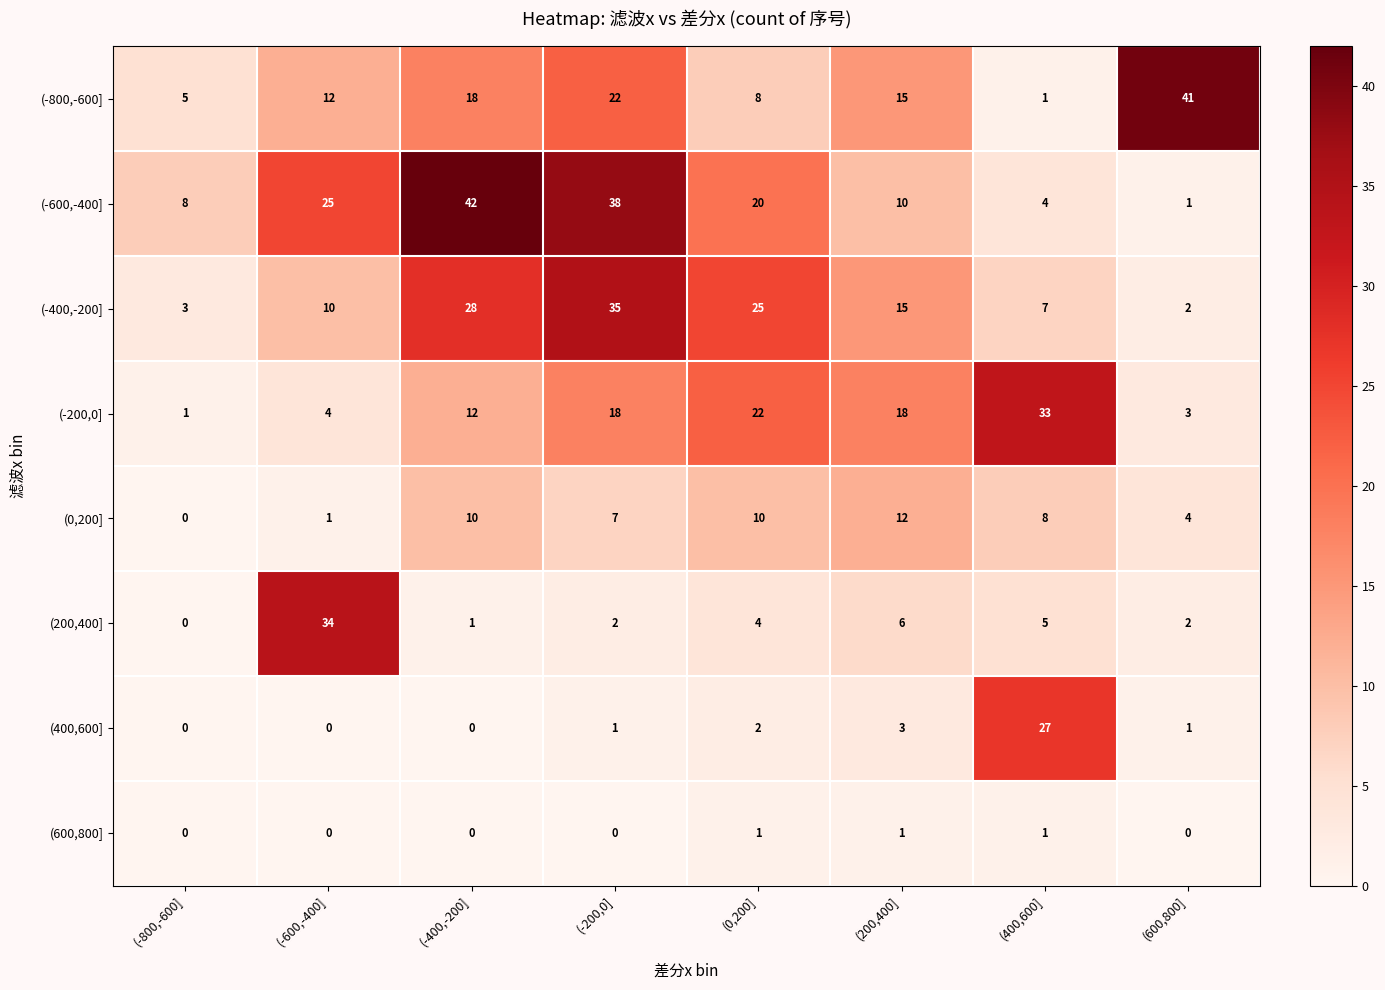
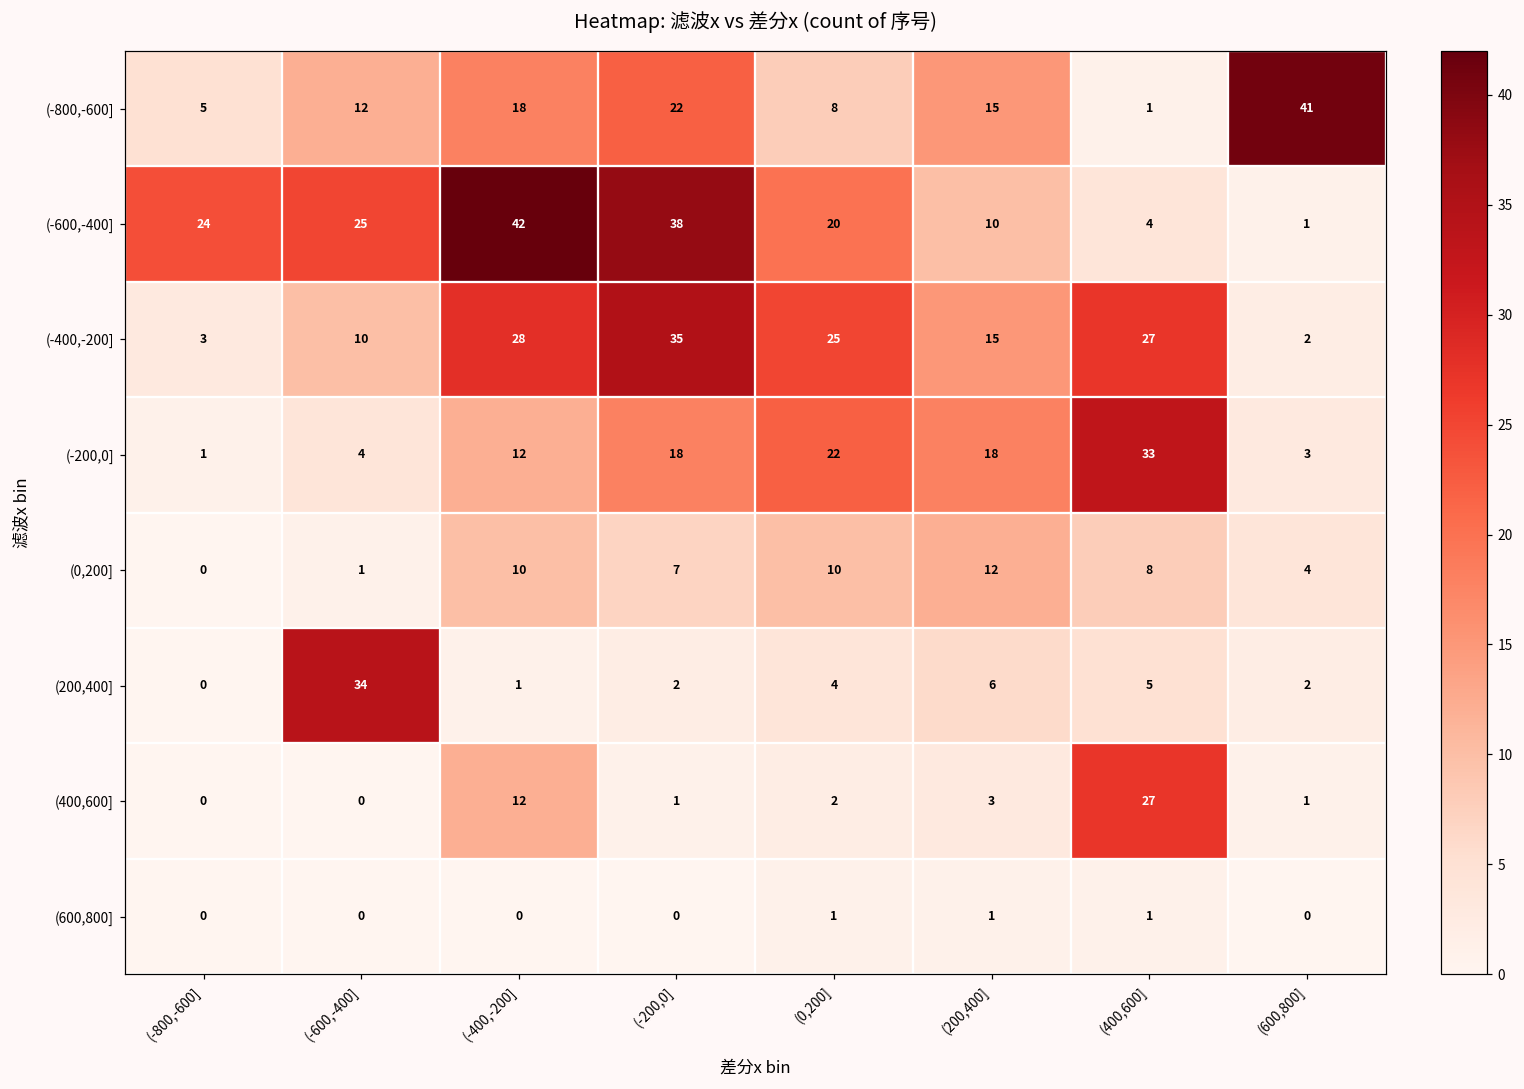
(-600,-400], (-800,-600]: 8 -> 24
(-400,-200], (400,600]: 7 -> 27
(400,600], (-400,-200]: 0 -> 12
